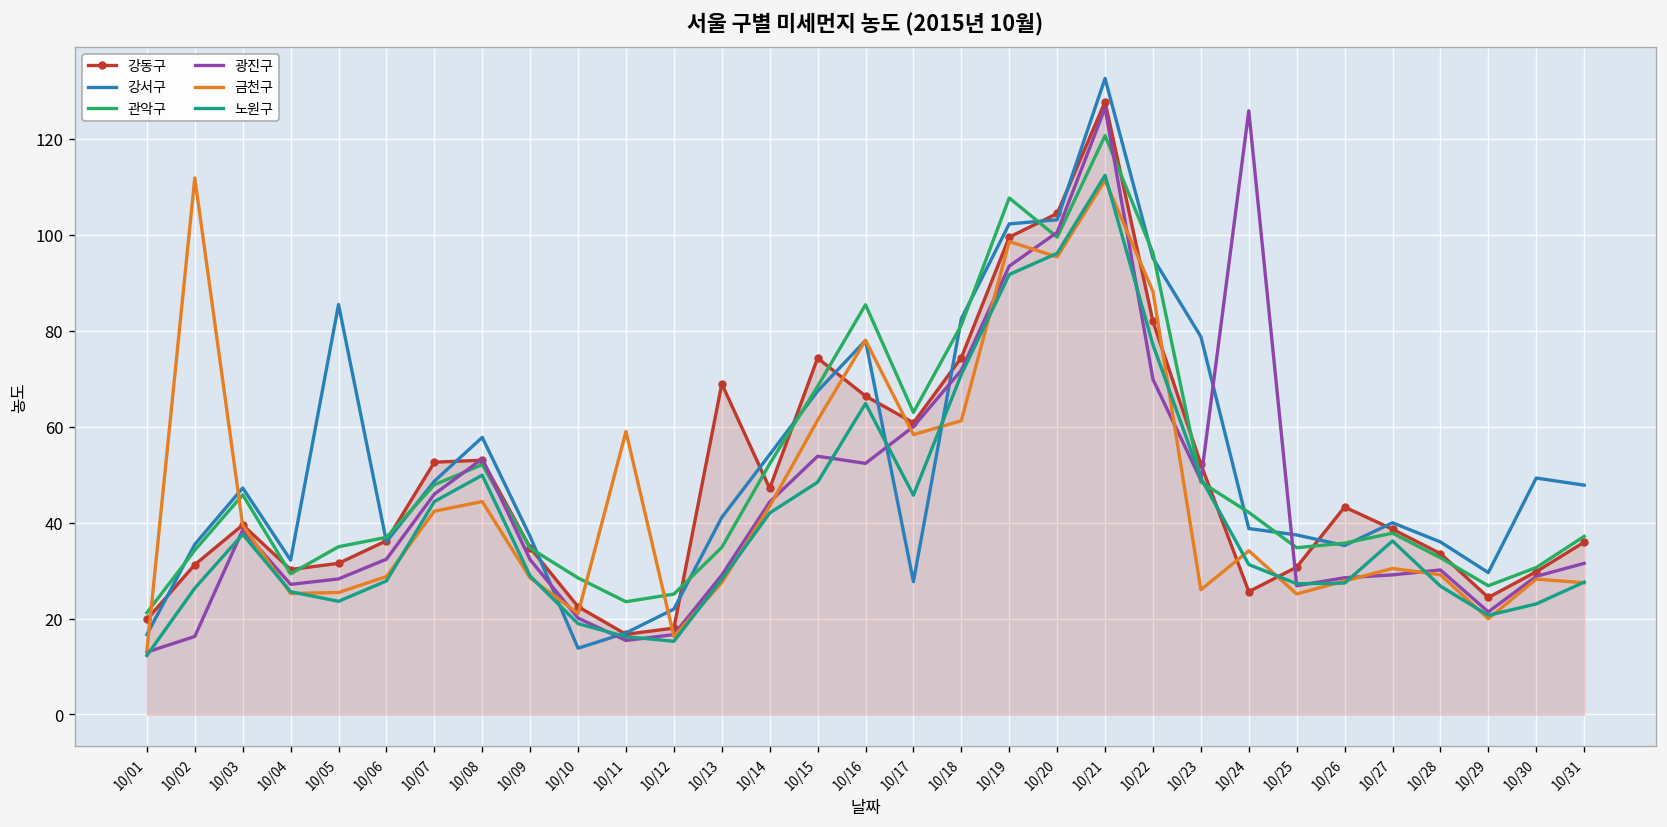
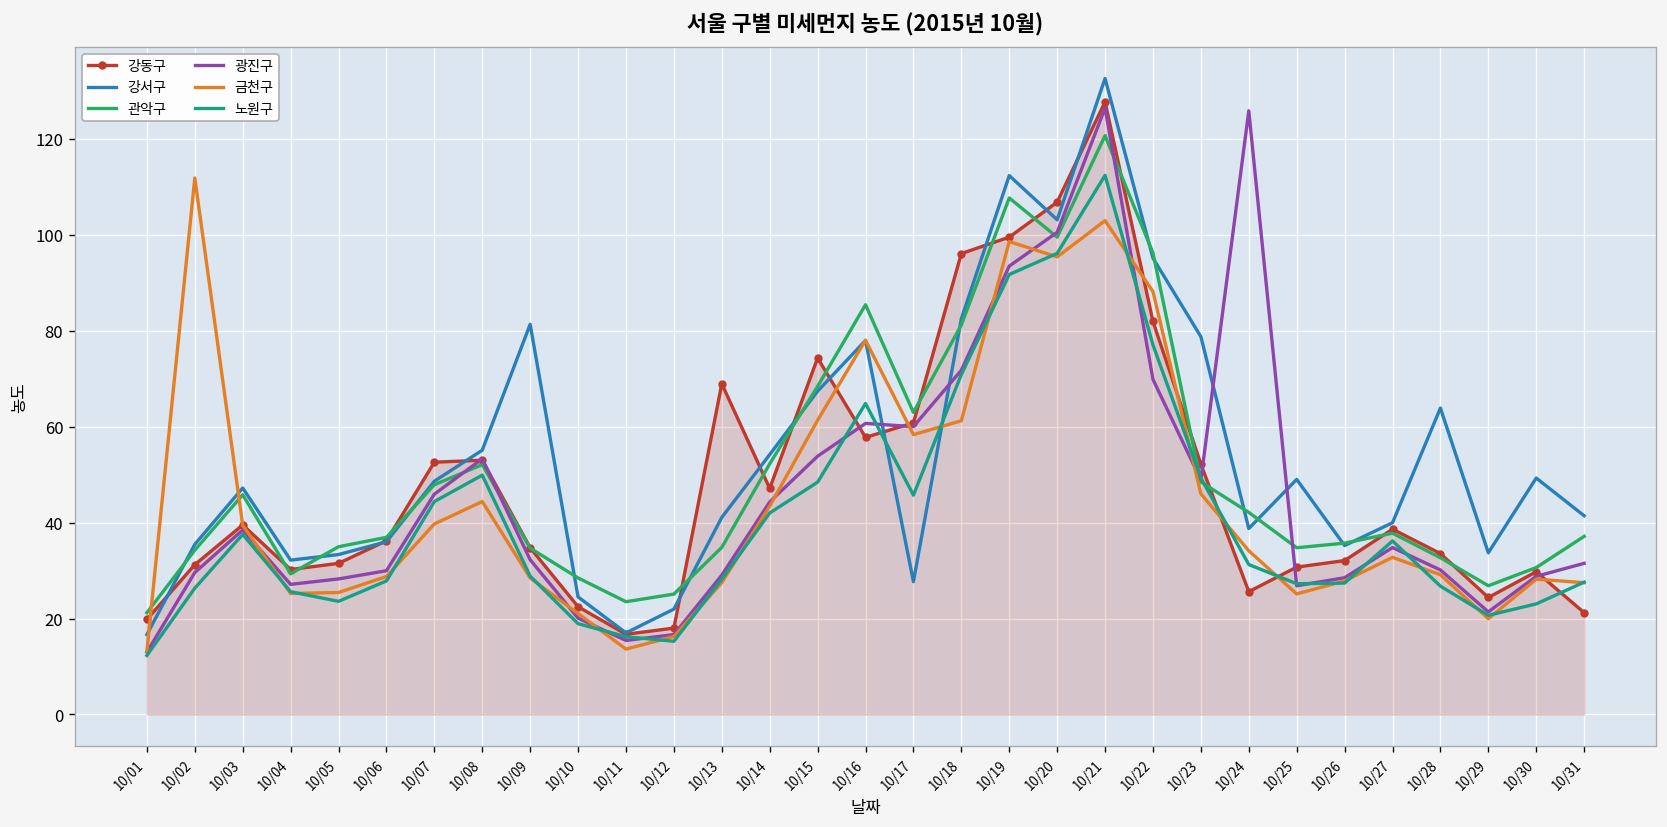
광진구, 10/02: 16 -> 30
강서구, 10/05: 85 -> 33
광진구, 10/06: 32 -> 30
금천구, 10/07: 42 -> 40
강서구, 10/08: 58 -> 55
강서구, 10/09: 37 -> 81
강서구, 10/10: 14 -> 25
금천구, 10/11: 59 -> 14
강동구, 10/16: 66 -> 58
광진구, 10/16: 52 -> 61
강동구, 10/18: 74 -> 96
강서구, 10/19: 102 -> 112
강동구, 10/20: 104 -> 107
금천구, 10/21: 111 -> 103
금천구, 10/23: 26 -> 46
강서구, 10/25: 37 -> 49
강동구, 10/26: 43 -> 32
광진구, 10/27: 29 -> 35
금천구, 10/27: 30 -> 33
강서구, 10/28: 36 -> 64
강서구, 10/29: 30 -> 34
강동구, 10/31: 36 -> 21
강서구, 10/31: 48 -> 41
